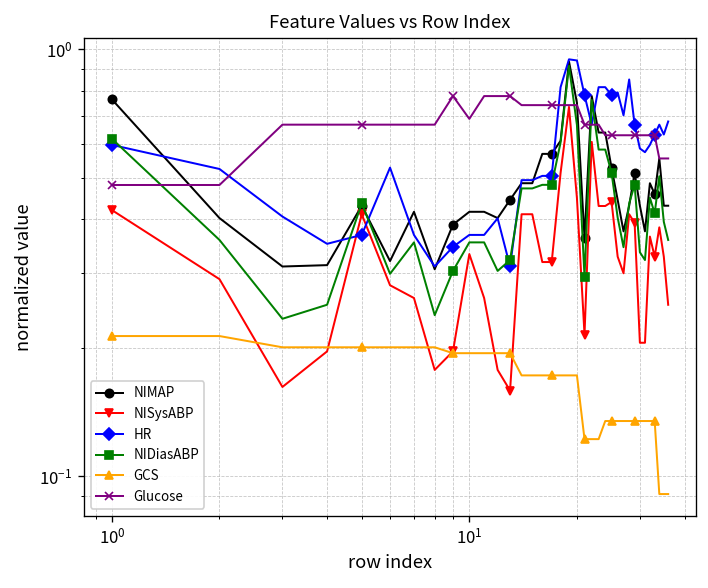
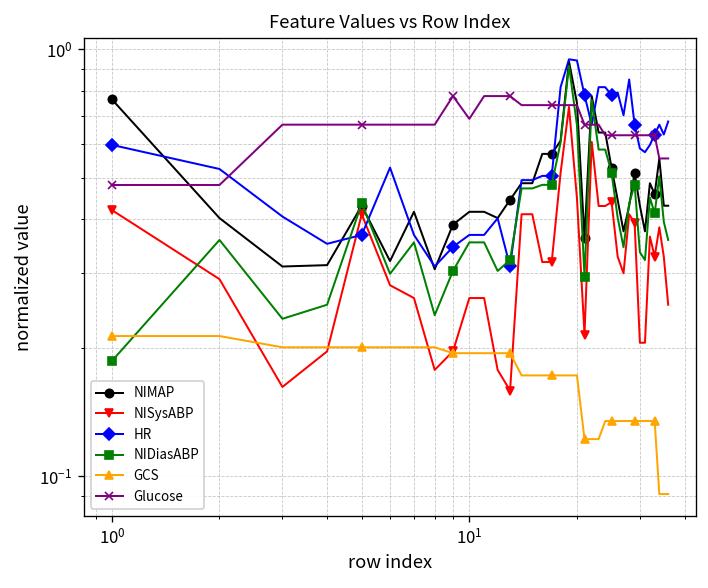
NIDiasABP, 10^0: 0.62 -> 0.19
NISysABP, 10^1: 0.33 -> 0.26
